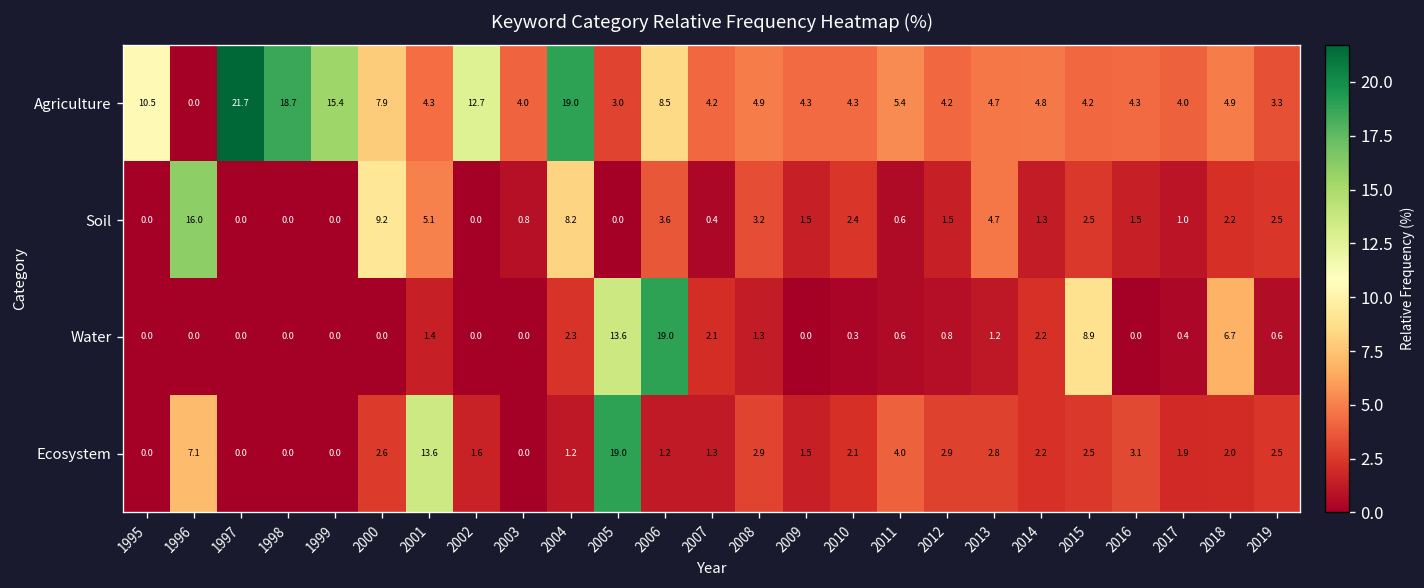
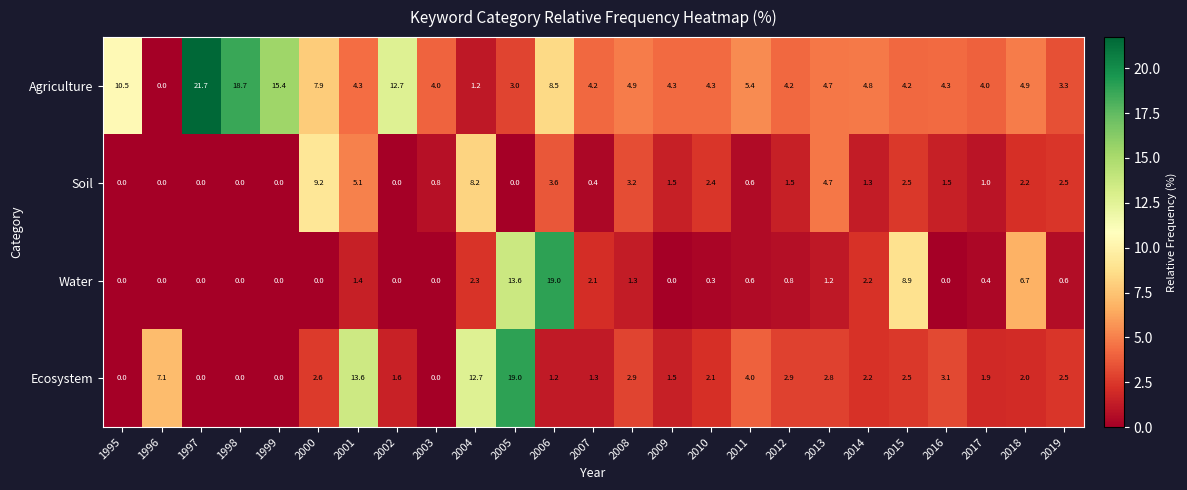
Agriculture, 2004: 19.0 -> 1.2
Soil, 1996: 16.0 -> 0.0
Ecosystem, 2004: 1.2 -> 12.7
